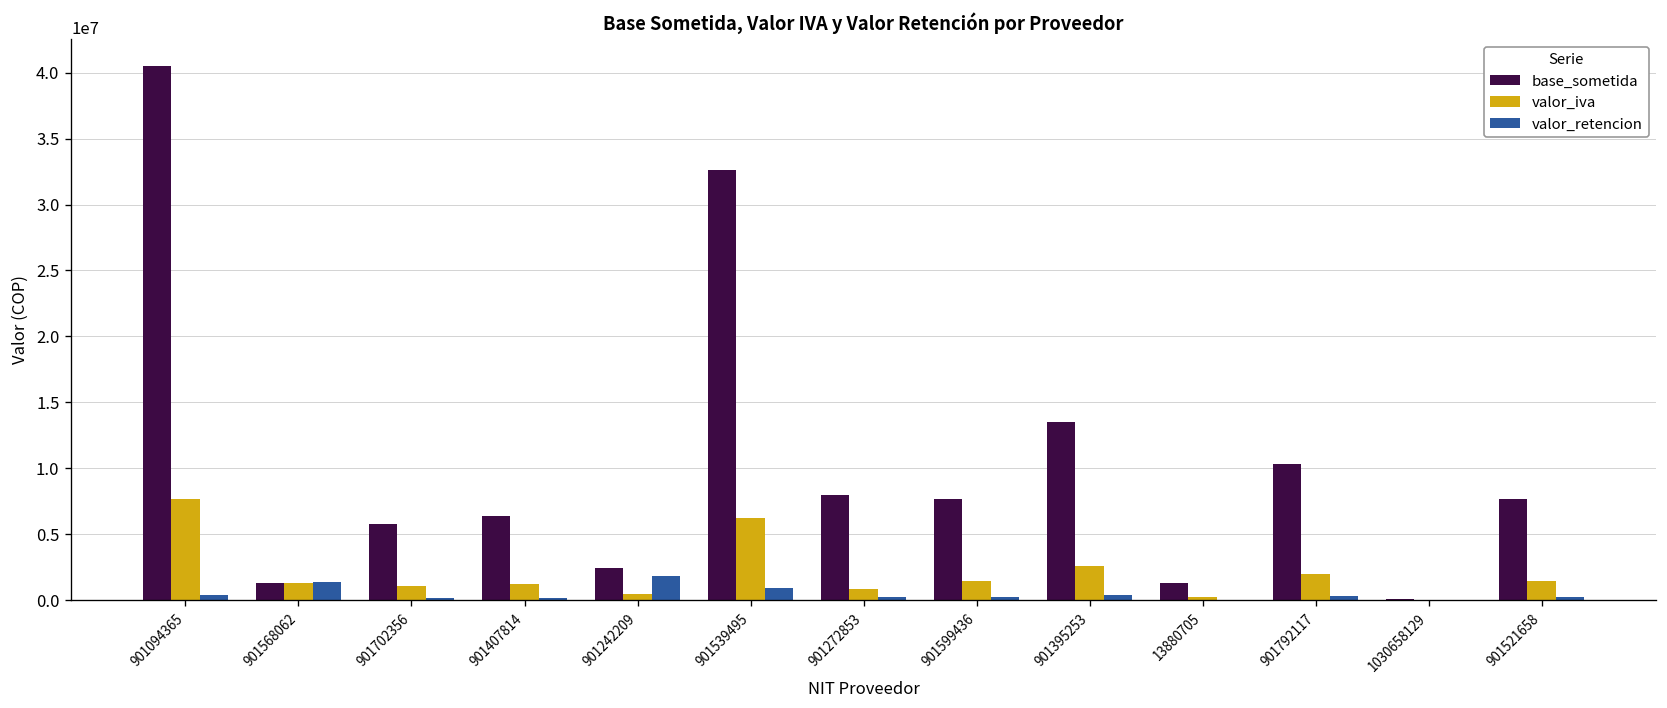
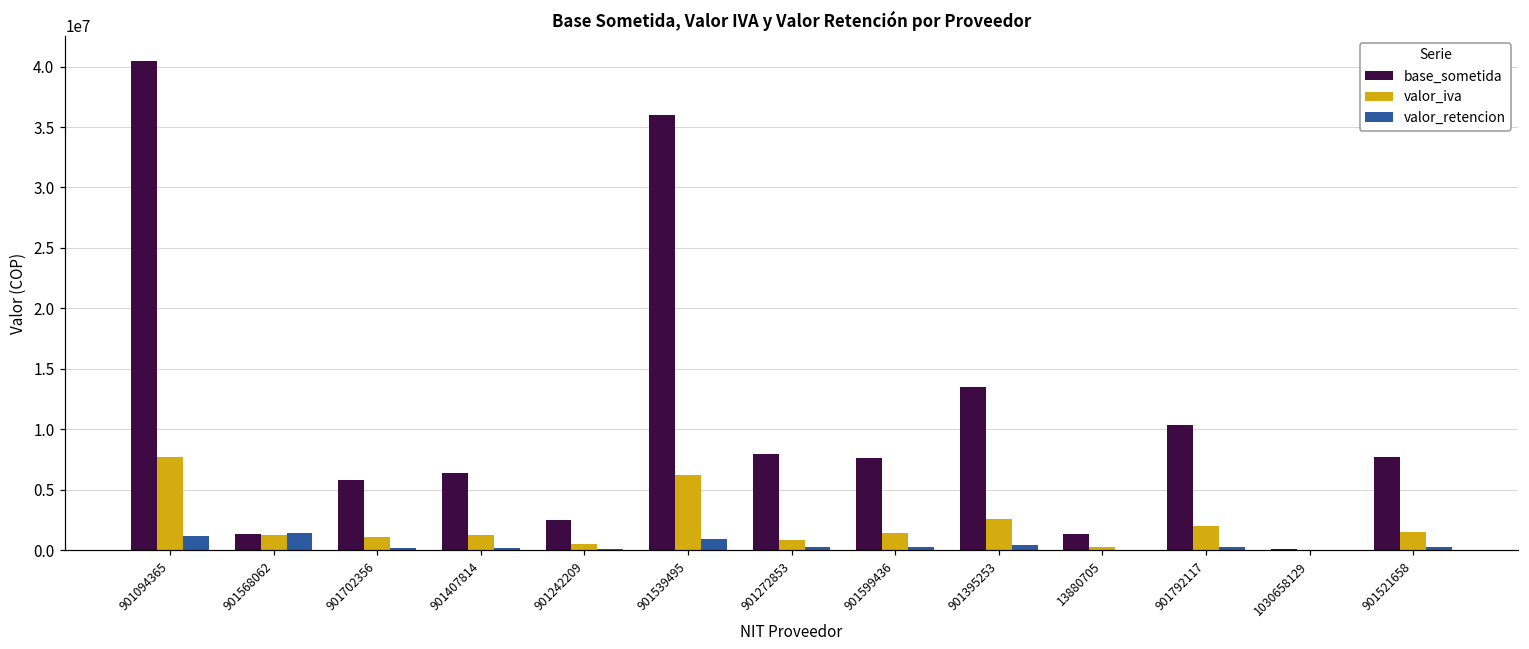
valor_retencion, 901094365: 400000 -> 1200000
valor_retencion, 901242209: 1900000 -> 100000
base_sometida, 901539495: 32600000 -> 36000000
